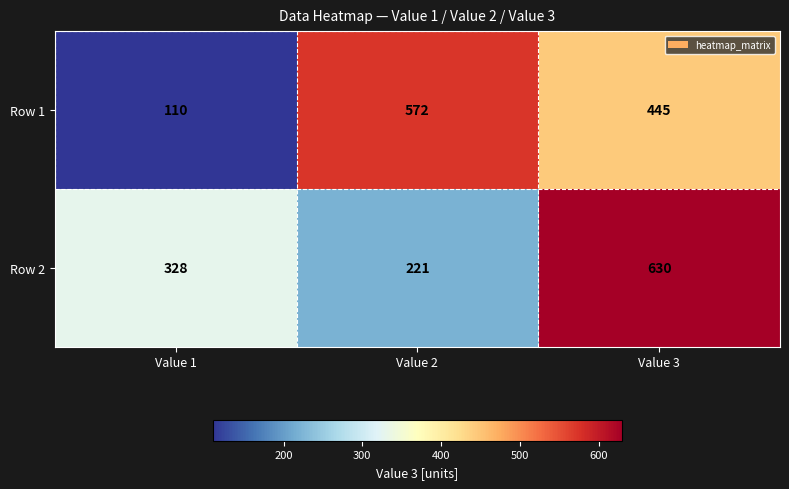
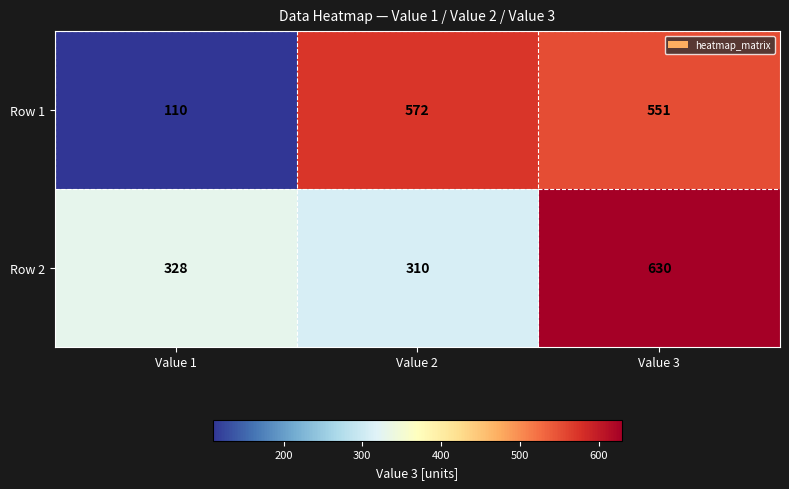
Row 1, Value 3: 445 -> 551
Row 2, Value 2: 221 -> 310
